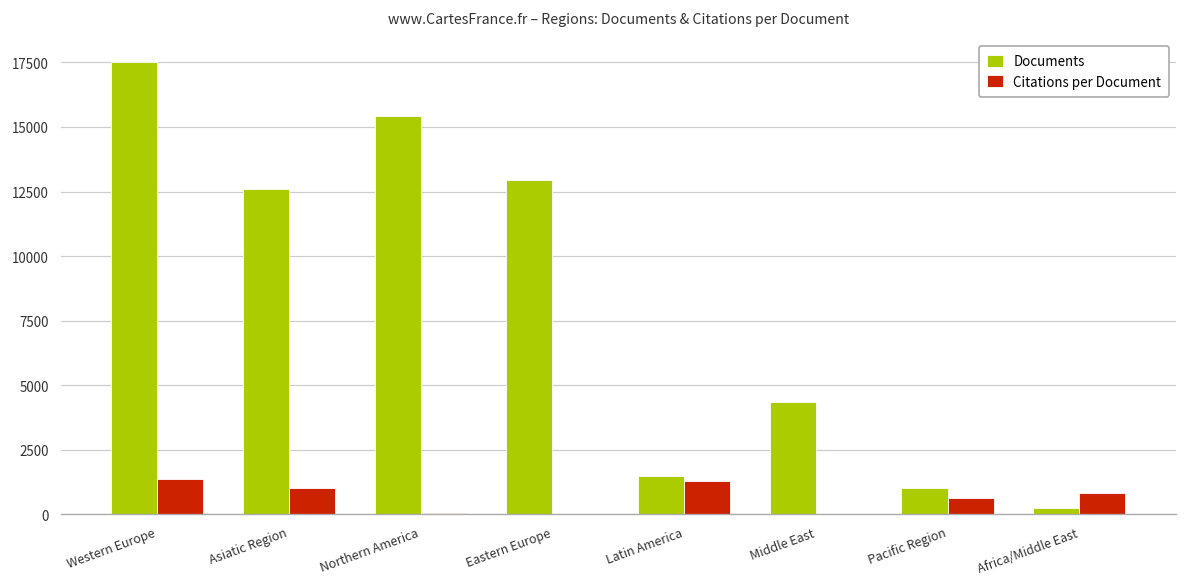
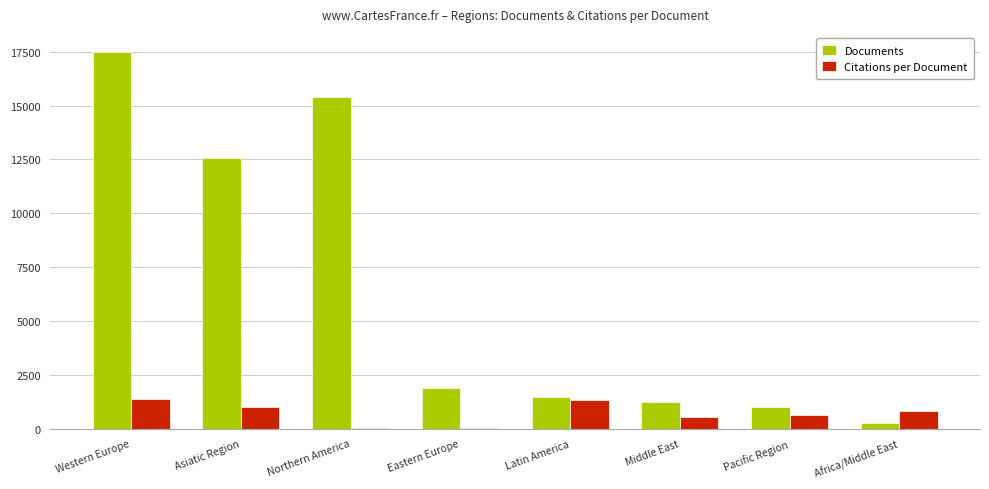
Documents, Eastern Europe: 13000 -> 1900
Documents, Middle East: 4400 -> 1200
Citations per Document, Middle East: 0 -> 600
